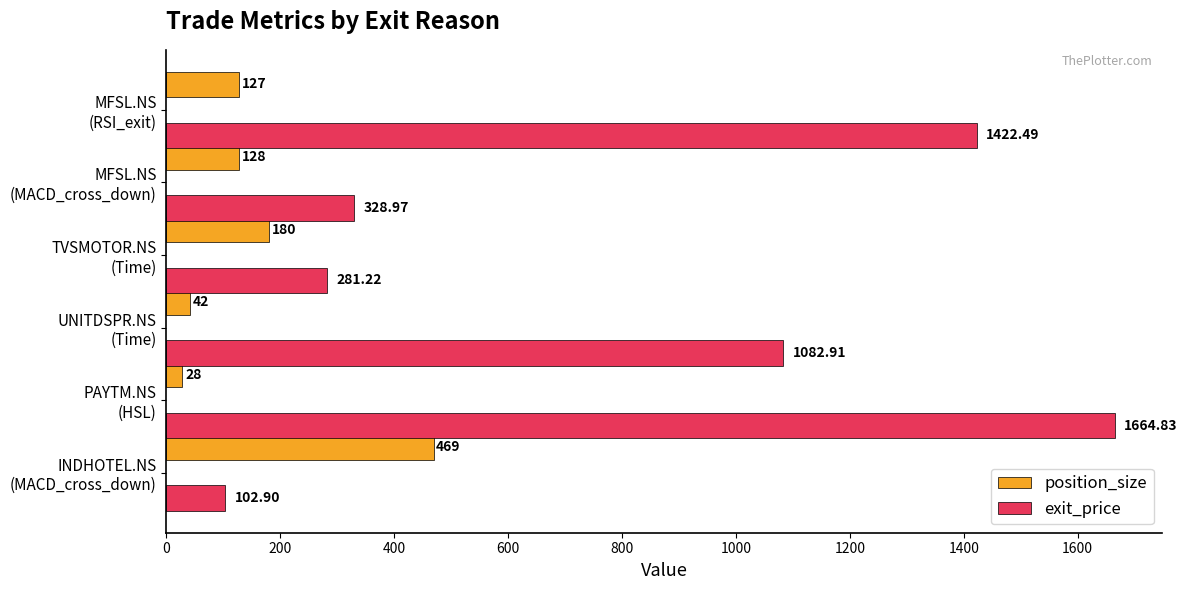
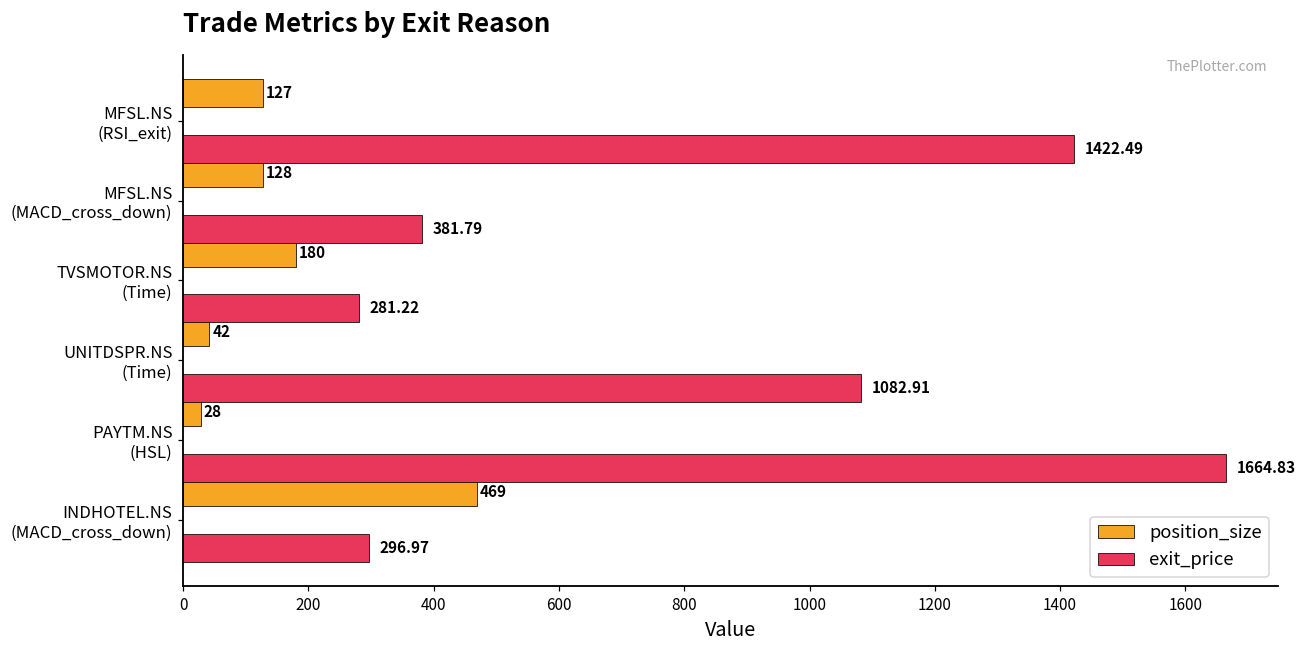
exit_price, MFSL.NS (MACD_cross_down): 328.97 -> 381.79
exit_price, INDHOTEL.NS (MACD_cross_down): 102.90 -> 296.97
